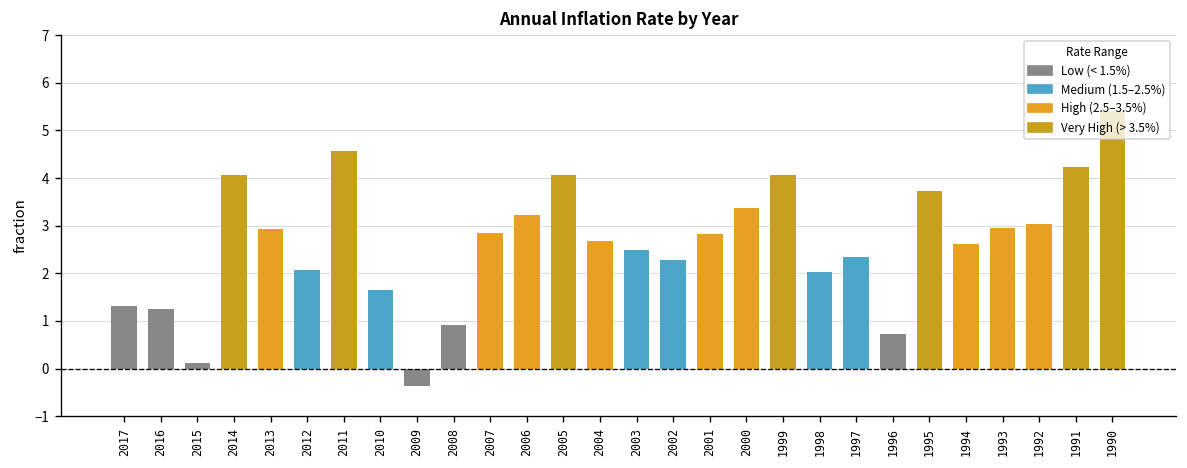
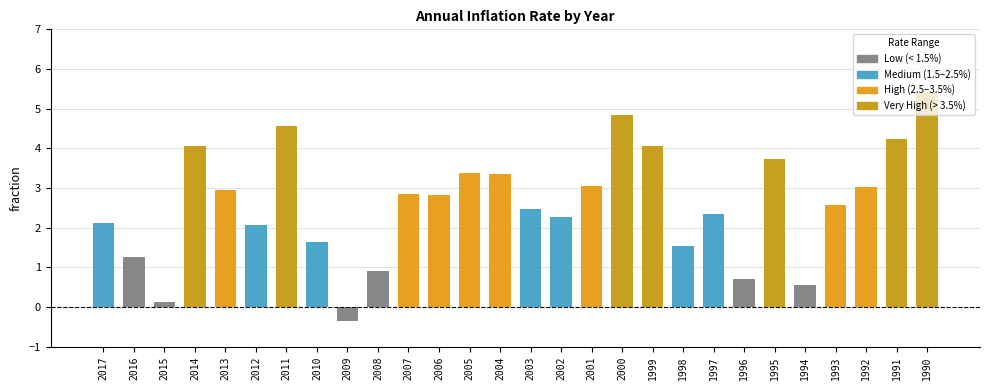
2017: 1.3 -> 2.1
2006: 3.2 -> 2.8
2005: 4.1 -> 3.4
2004: 2.7 -> 3.4
2001: 2.8 -> 3.1
2000: 3.4 -> 4.8
1998: 2.0 -> 1.6
1994: 2.6 -> 0.6
1993: 3.0 -> 2.6
